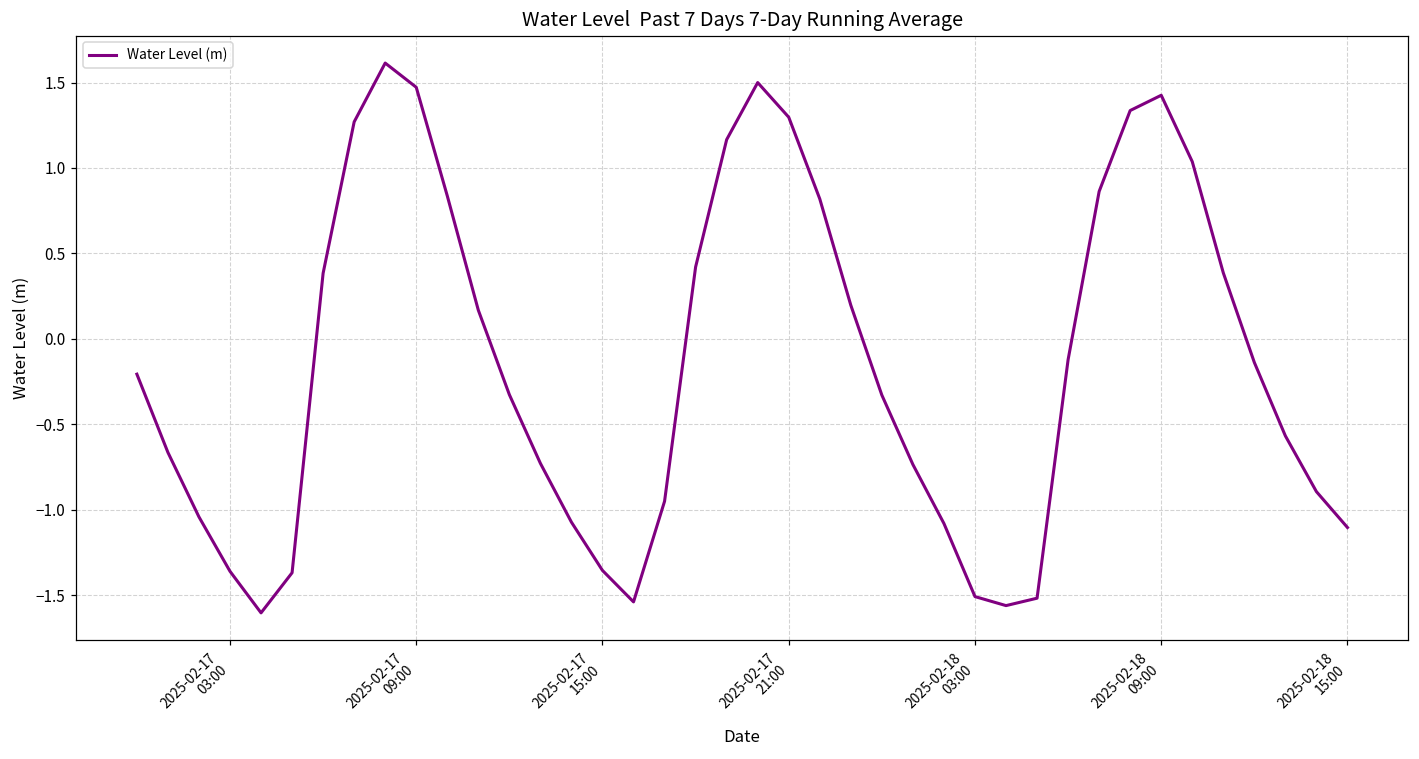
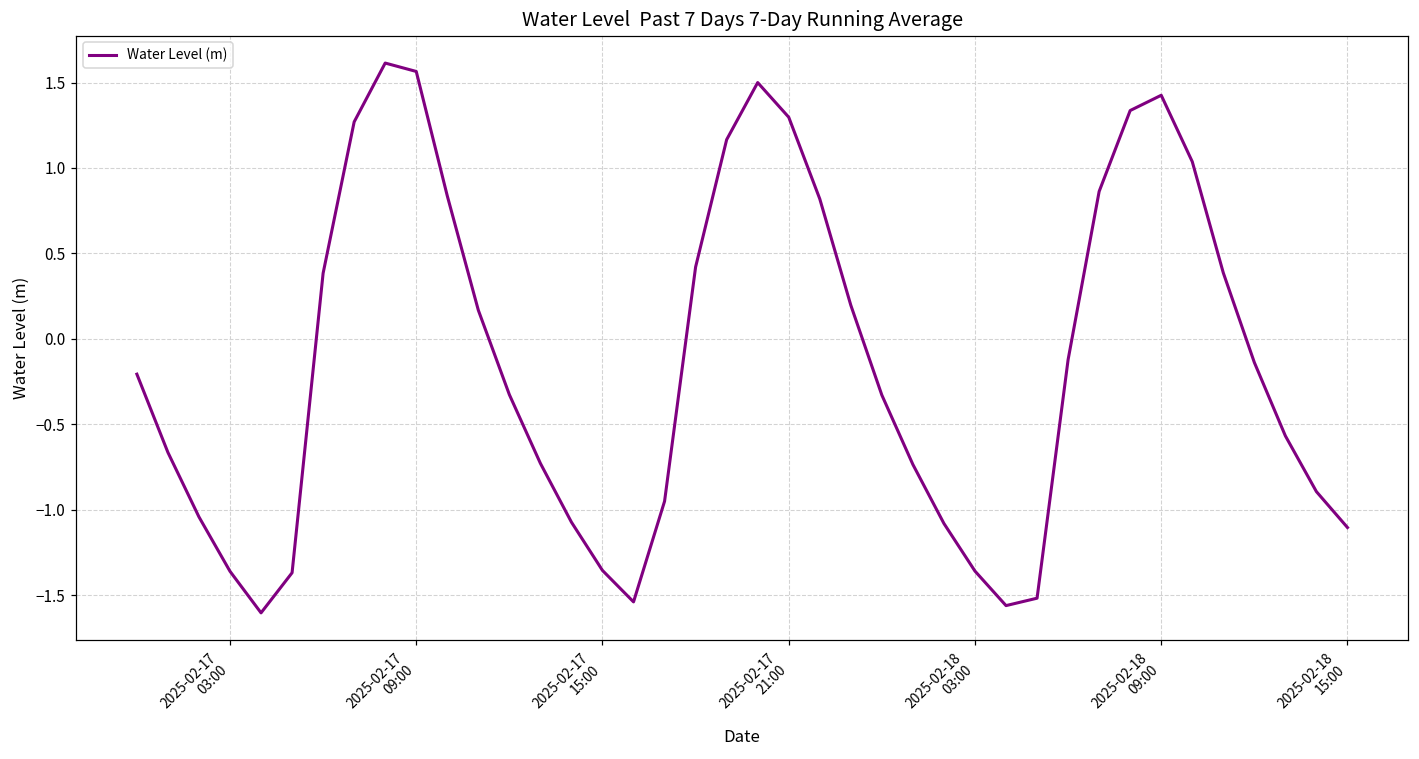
2025-02-17 09:00: 1.47 -> 1.56
2025-02-18 03:00: -1.51 -> -1.36
